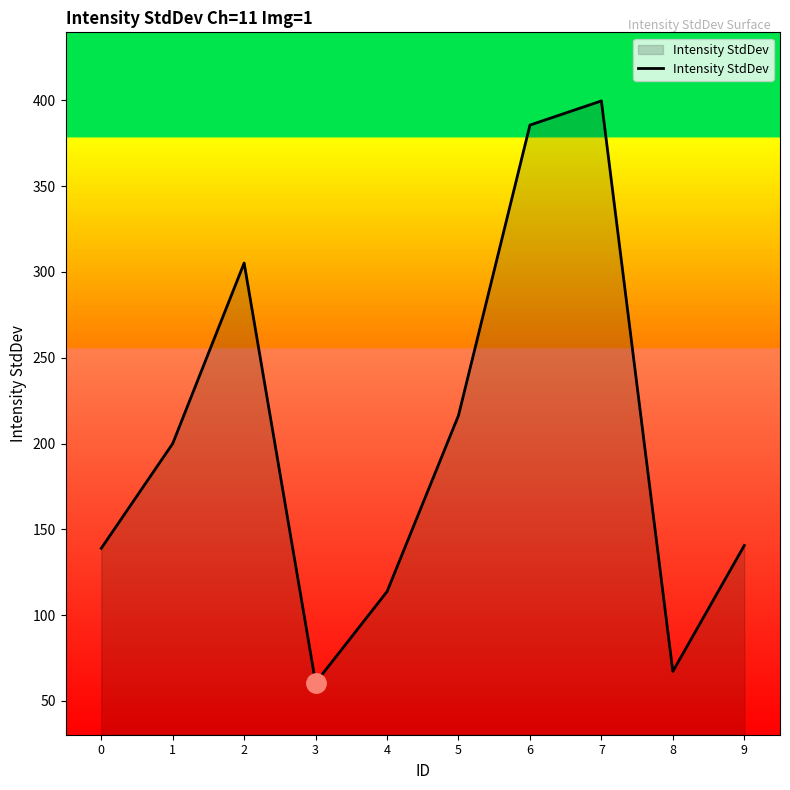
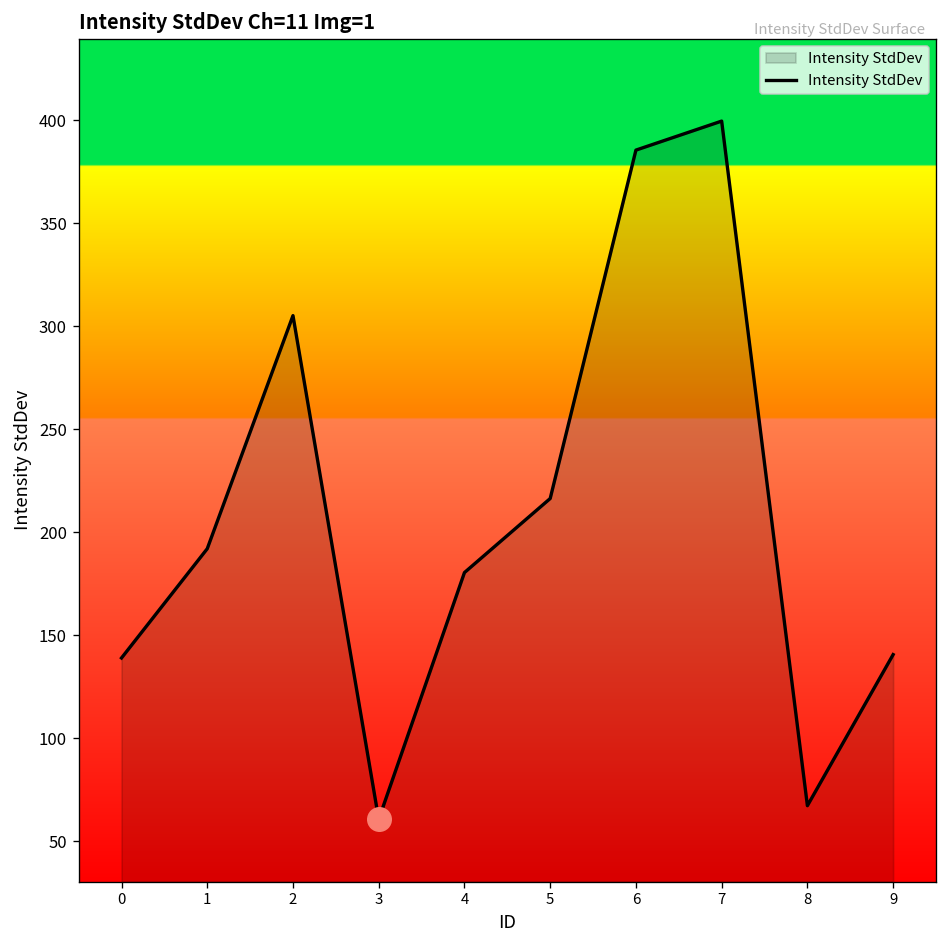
Intensity StdDev, 1: 200 -> 192
Intensity StdDev, 4: 114 -> 180
